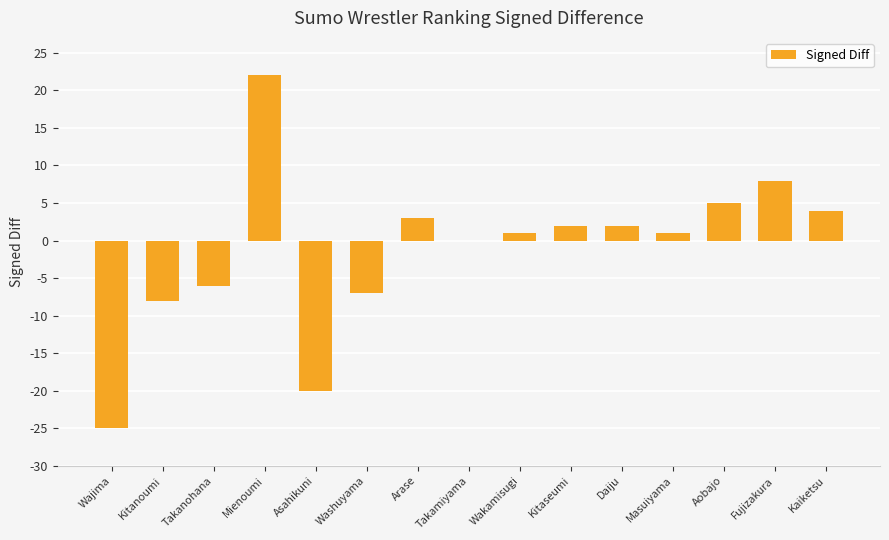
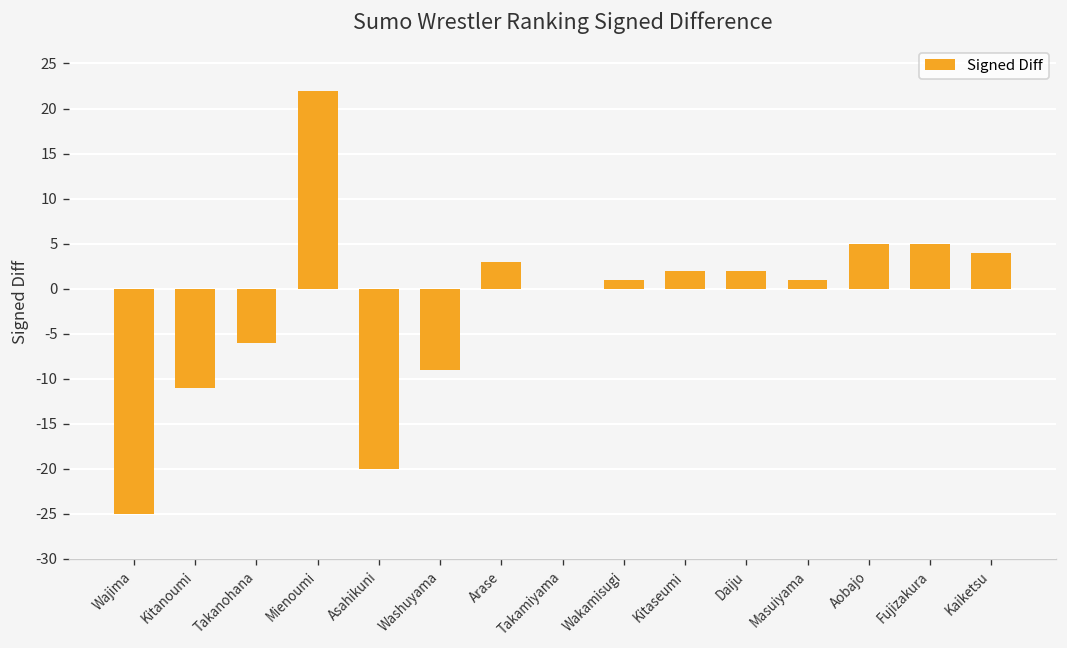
Kitanoumi: -8 -> -11
Washuyama: -7 -> -9
Fujizakura: 8 -> 5
